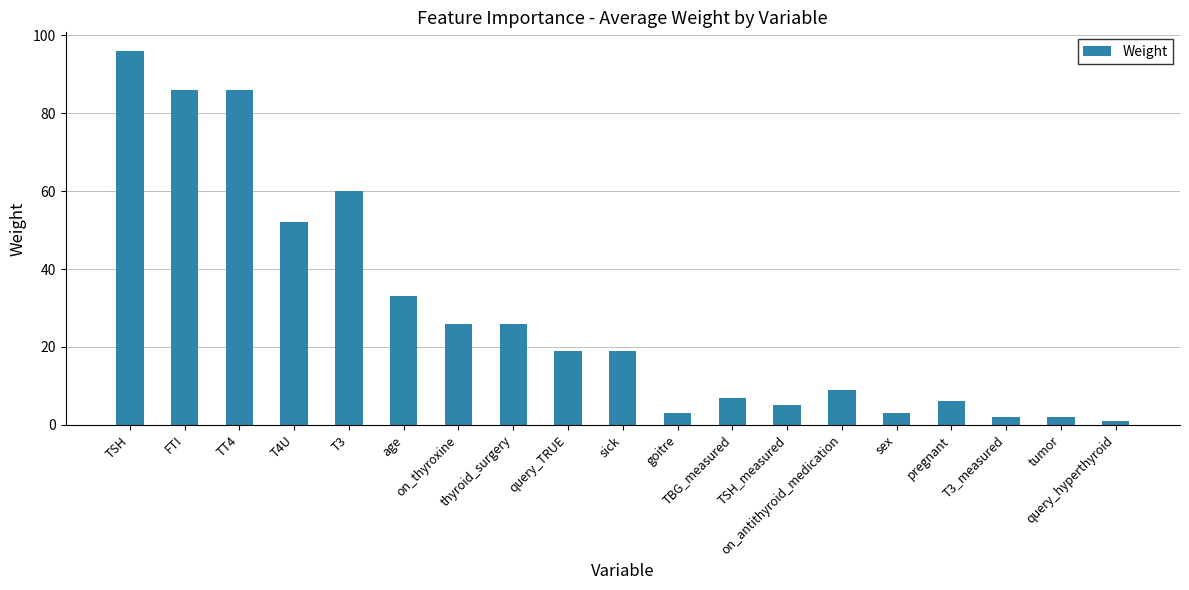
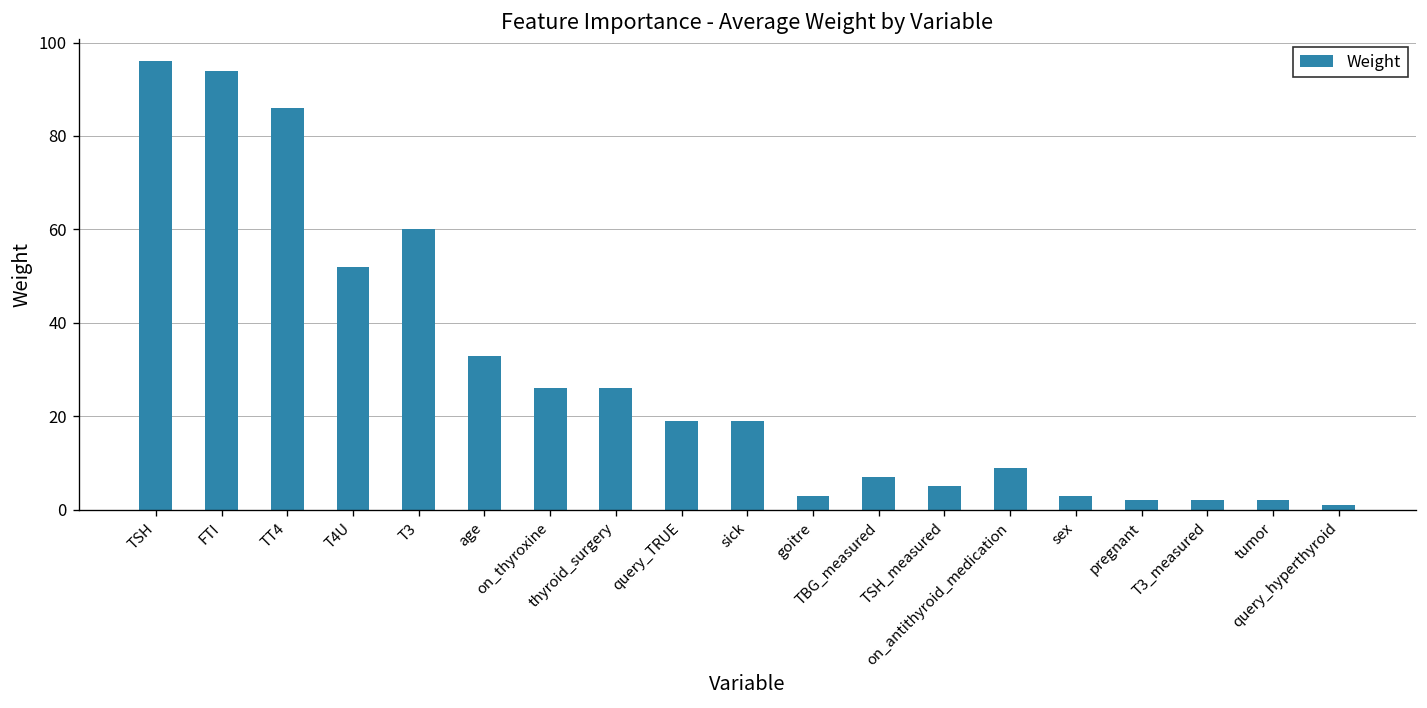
FTI: 86 -> 94
pregnant: 6 -> 2
